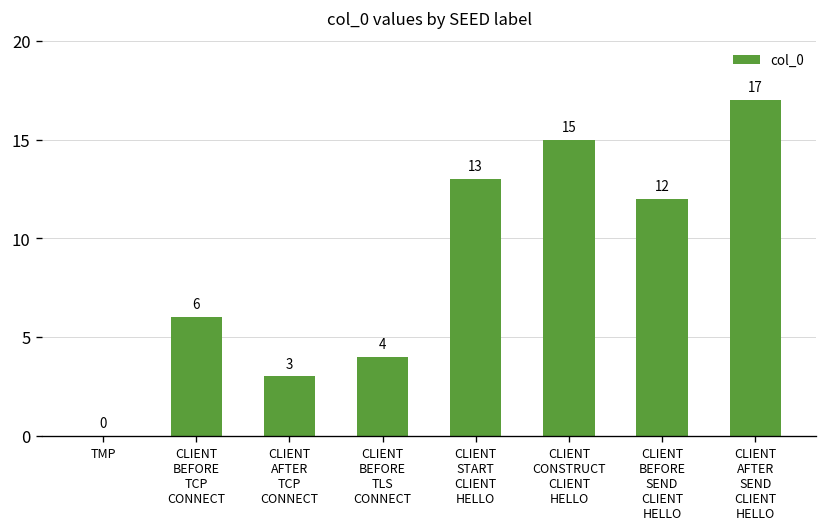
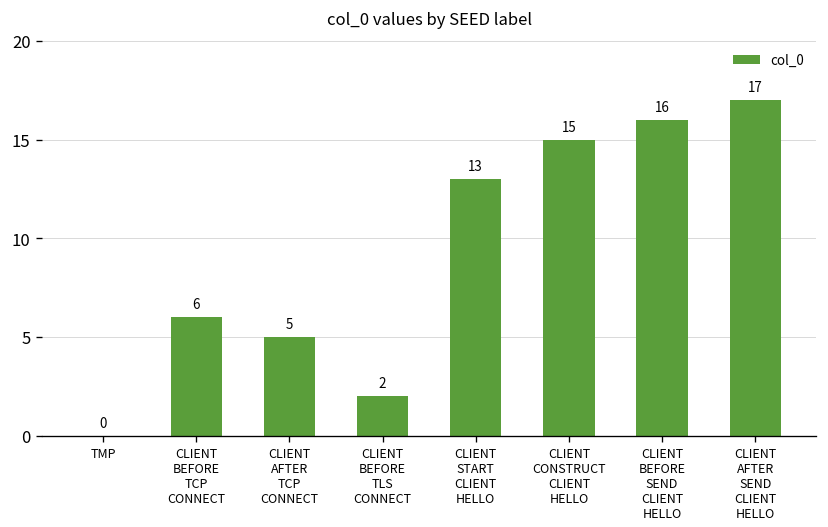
CLIENT AFTER TCP CONNECT: 3 -> 5
CLIENT BEFORE TLS CONNECT: 4 -> 2
CLIENT BEFORE SEND CLIENT HELLO: 12 -> 16
